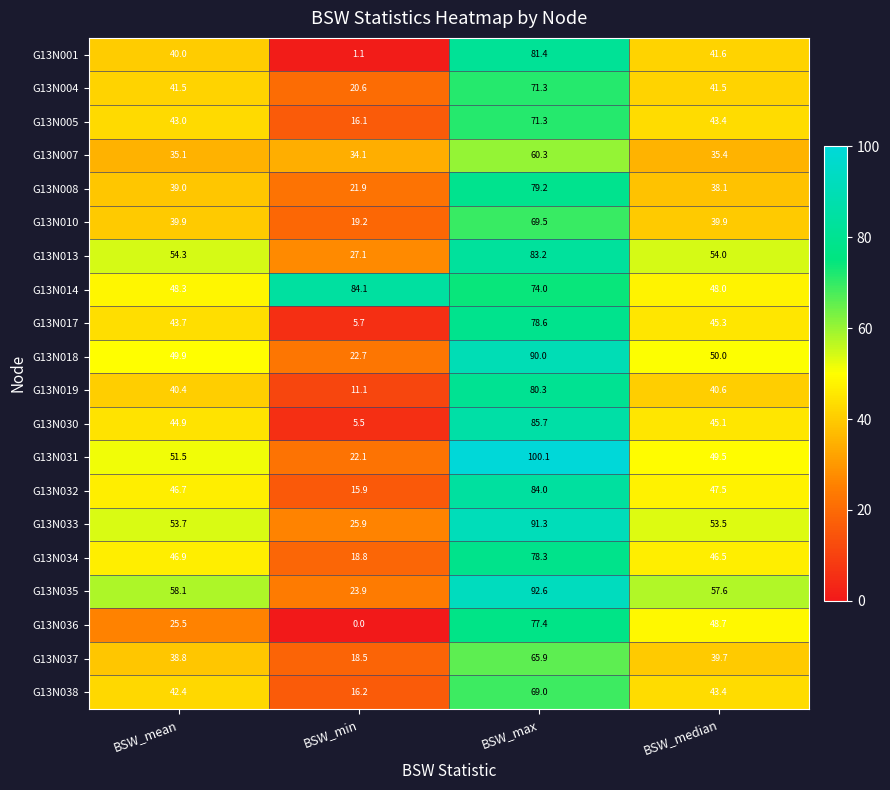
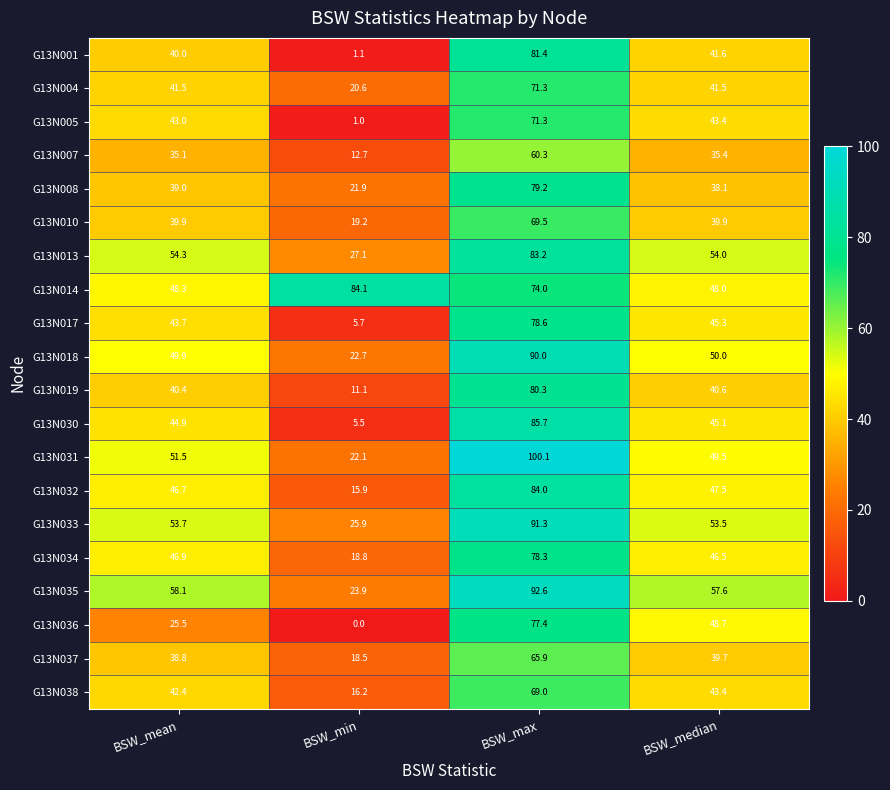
G13N005, BSW_min: 16.1 -> 1.0
G13N007, BSW_min: 34.1 -> 12.7
